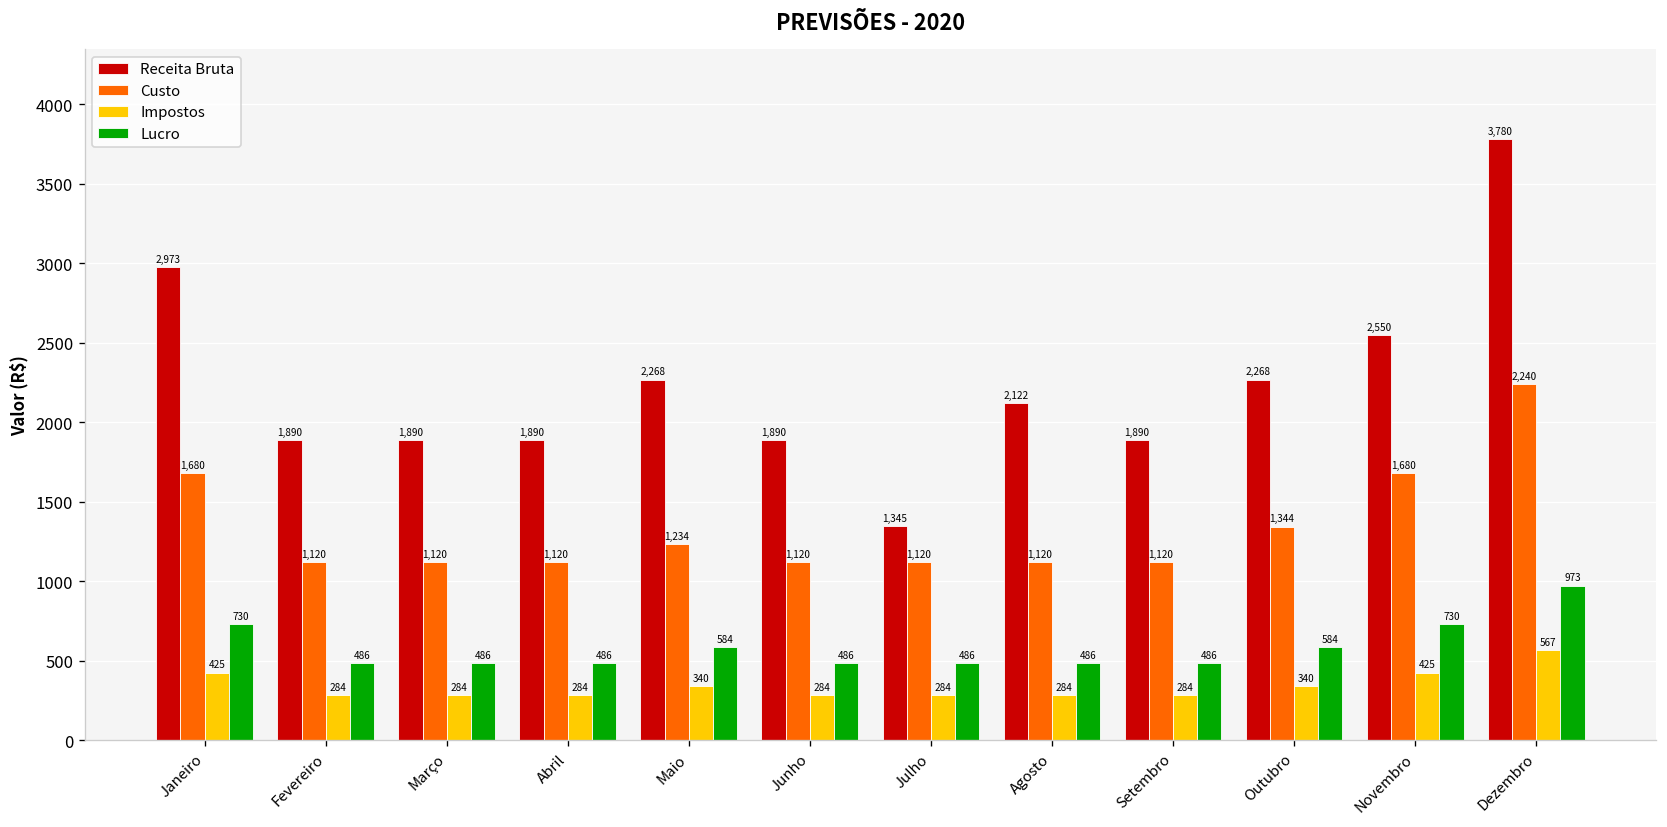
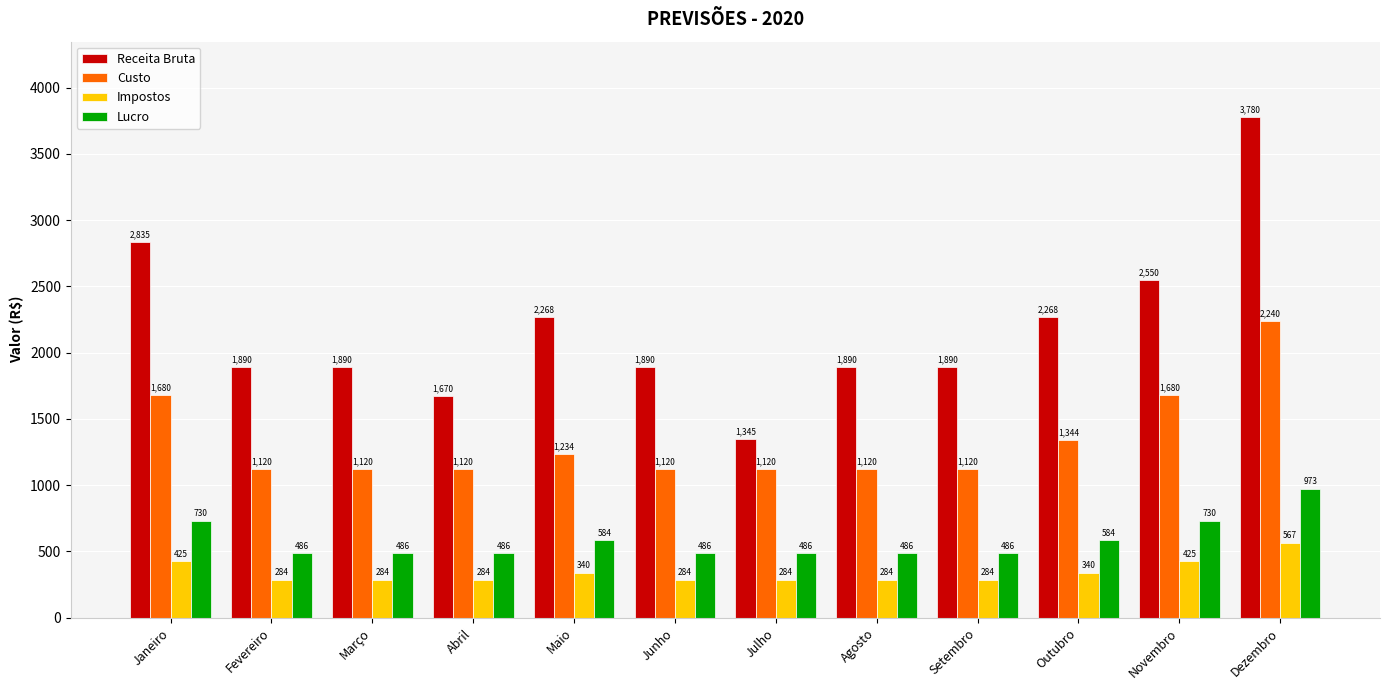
Receita Bruta, Janeiro: 2,973 -> 2,835
Receita Bruta, Abril: 1,890 -> 1,670
Receita Bruta, Agosto: 2,122 -> 1,890
